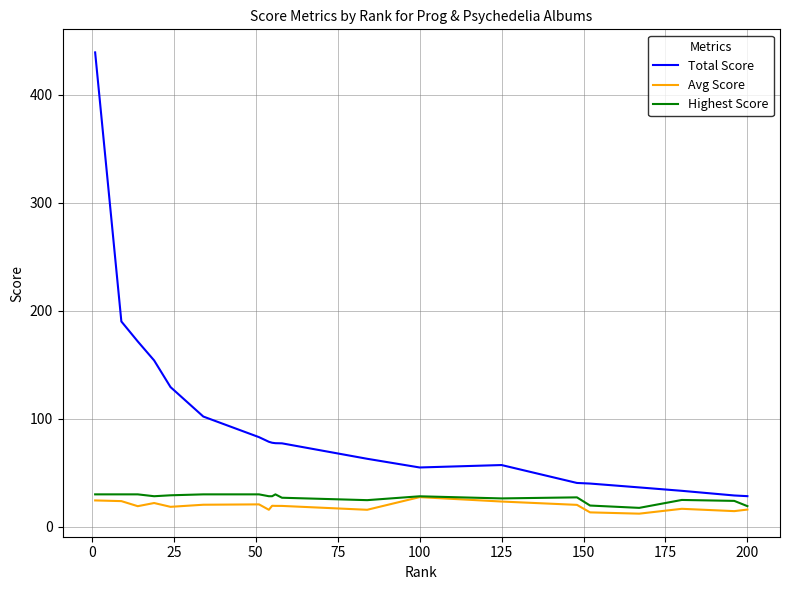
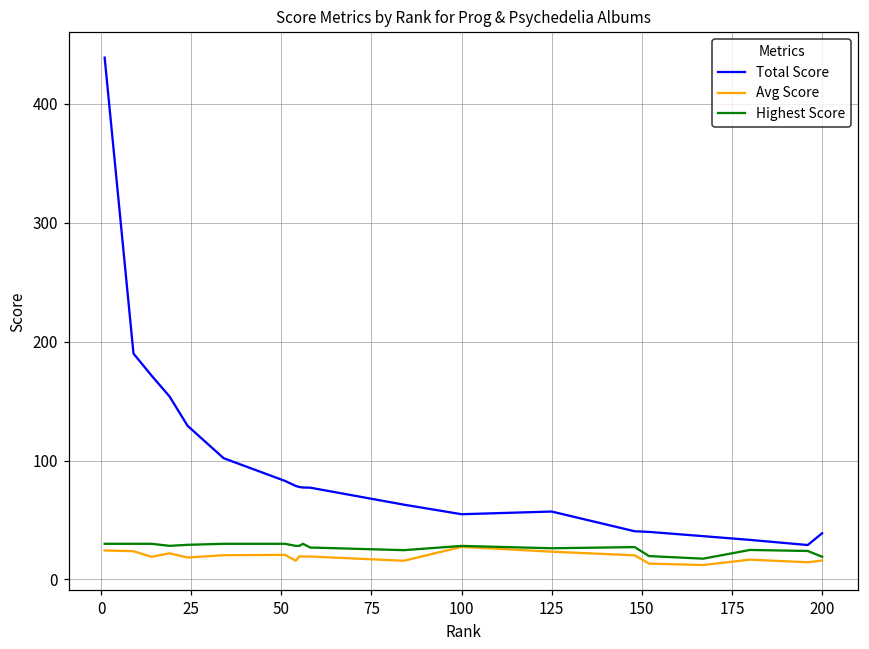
Total Score, 200: 28 -> 39
